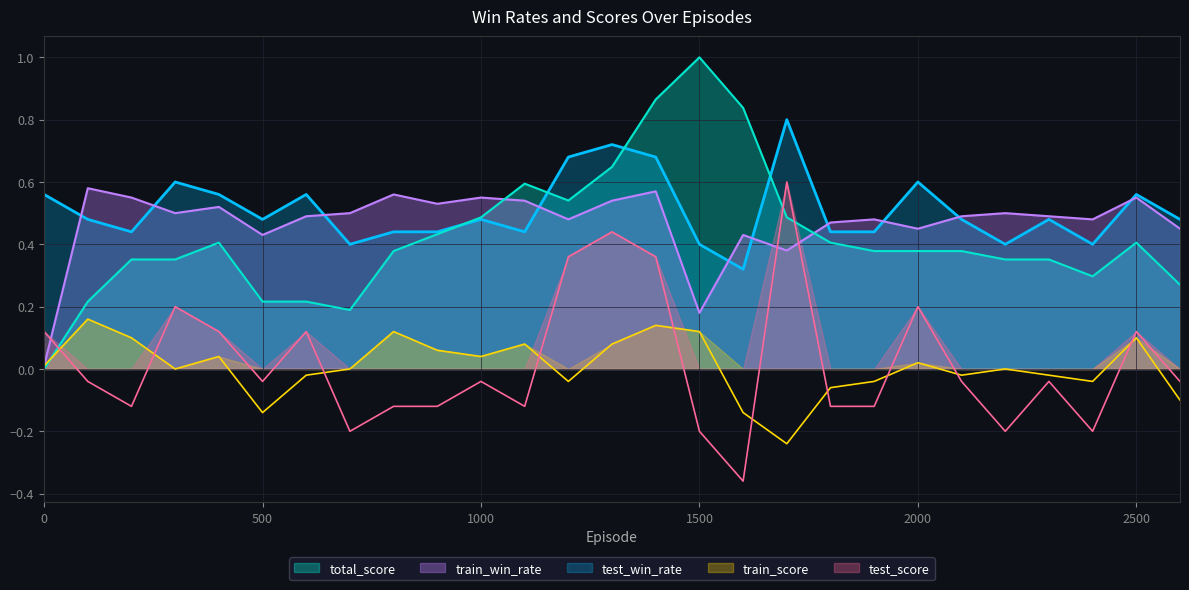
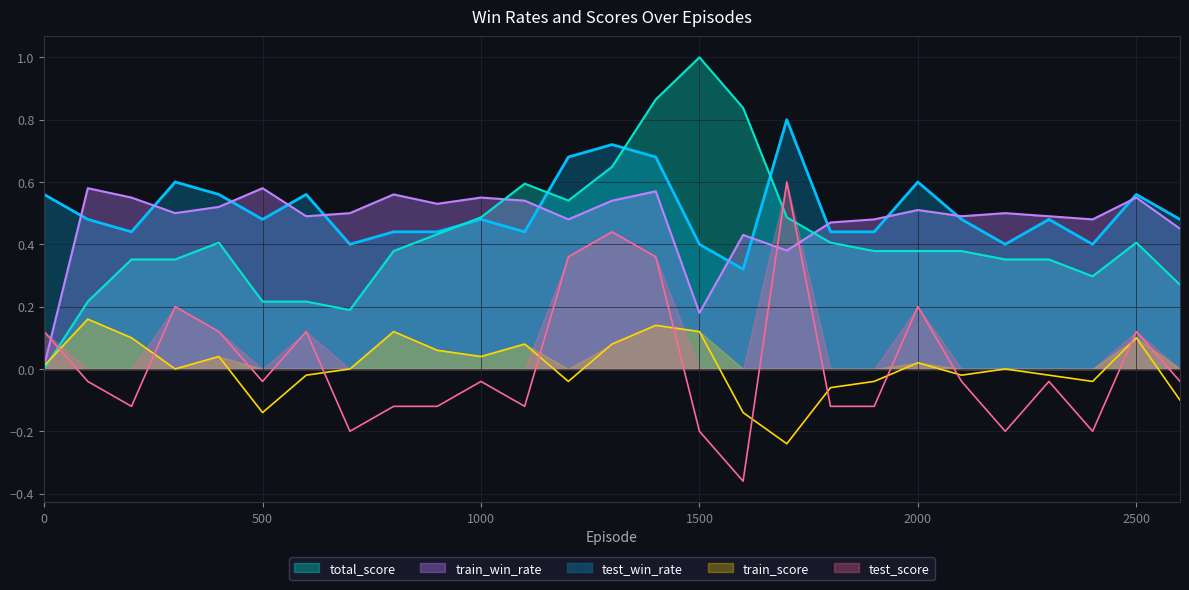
train_win_rate, 500: 0.43 -> 0.58
train_win_rate, 2000: 0.45 -> 0.51
